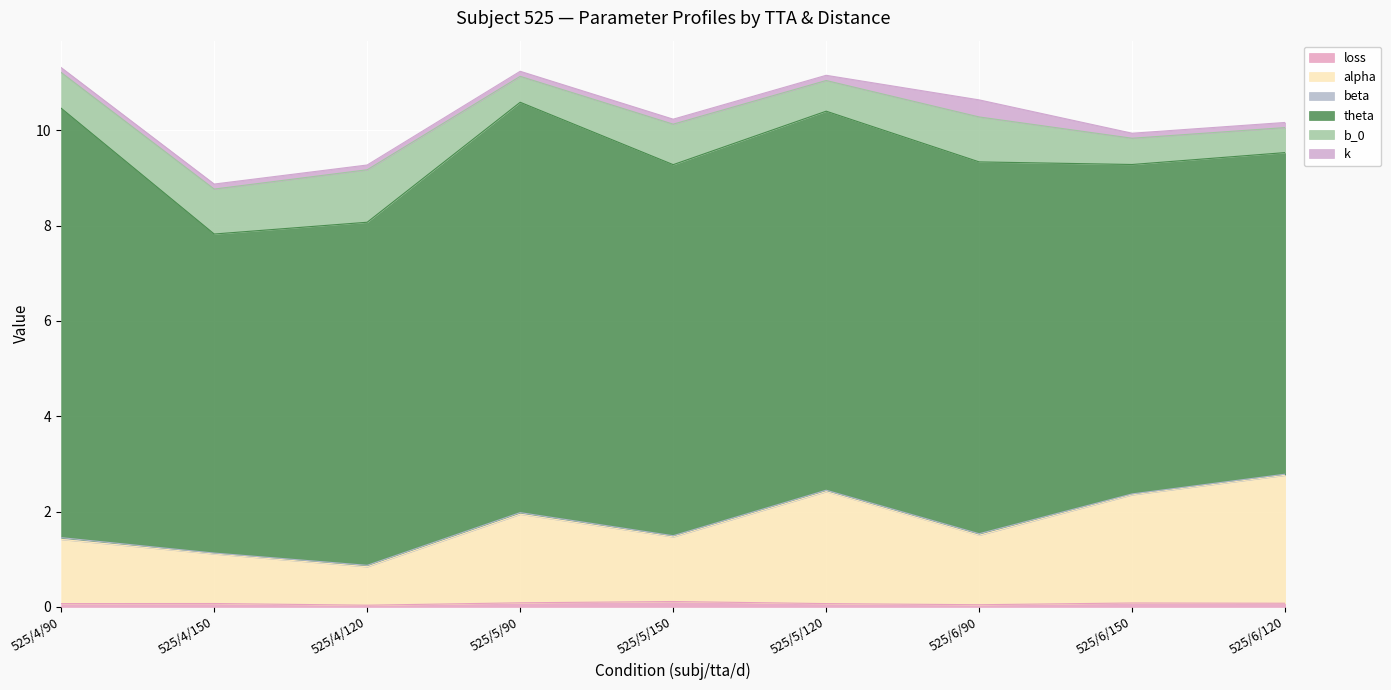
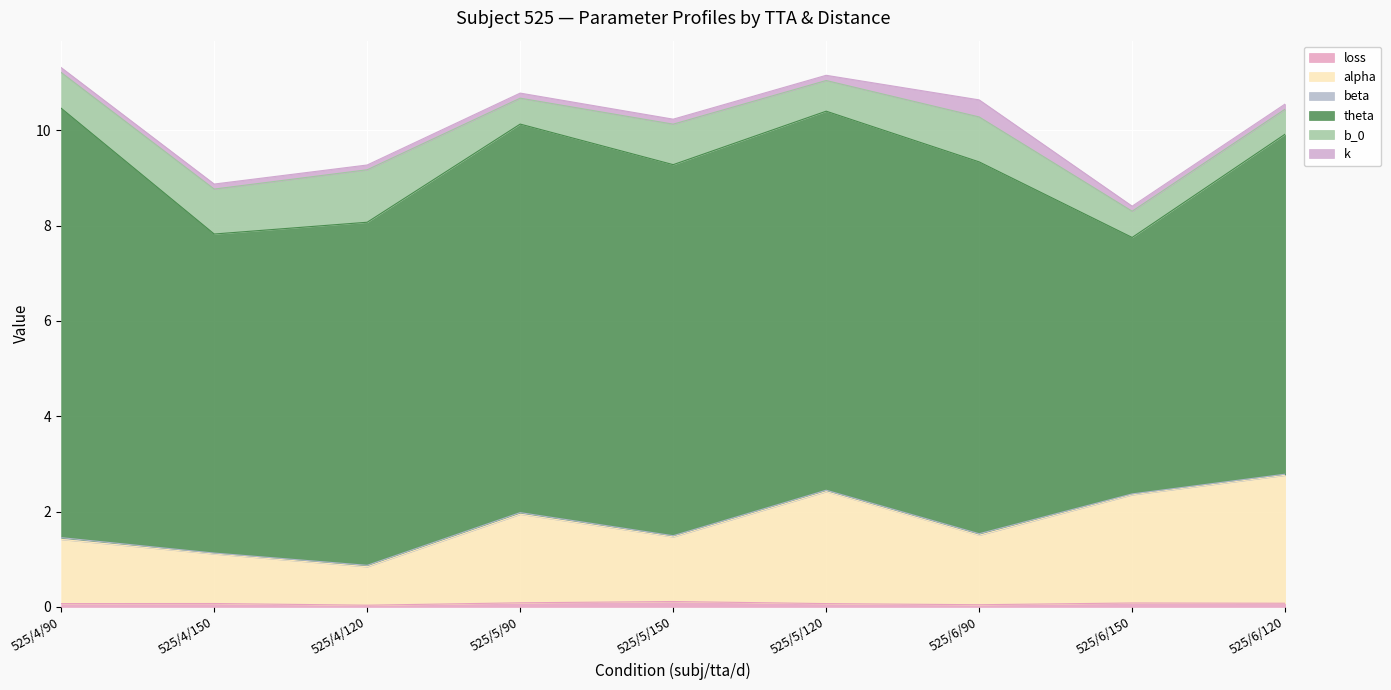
theta, 525/5/90: 8.6 -> 8.2
theta, 525/6/150: 6.9 -> 5.4
theta, 525/6/120: 6.7 -> 7.1
